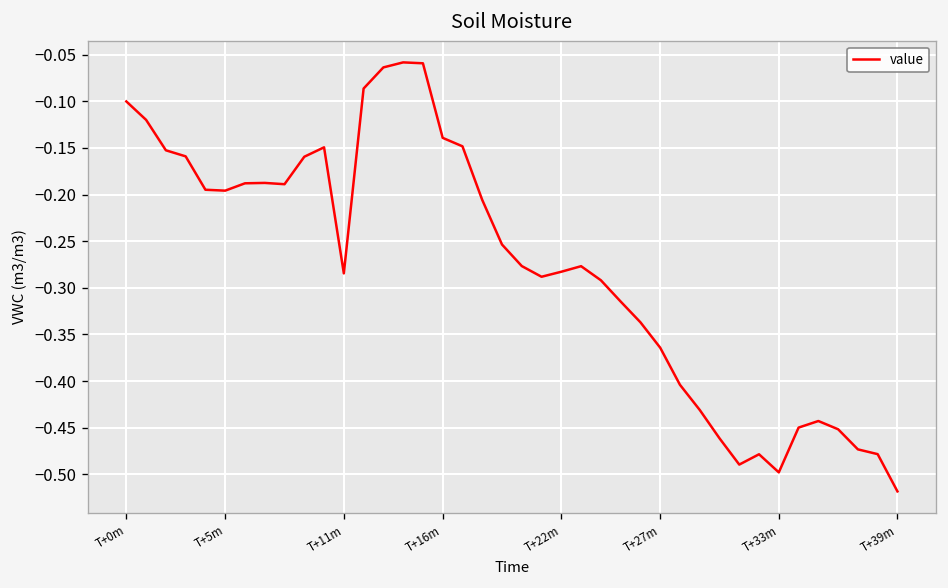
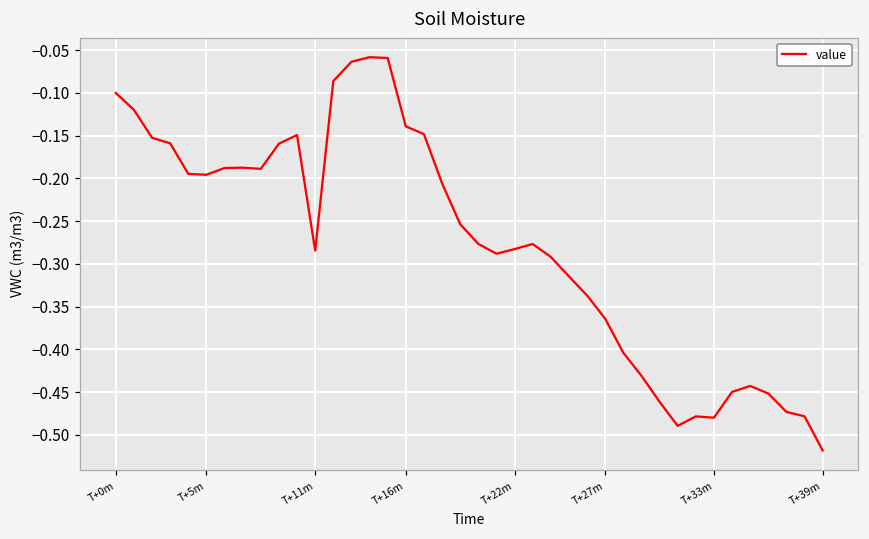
T+33m: -0.50 -> -0.48
